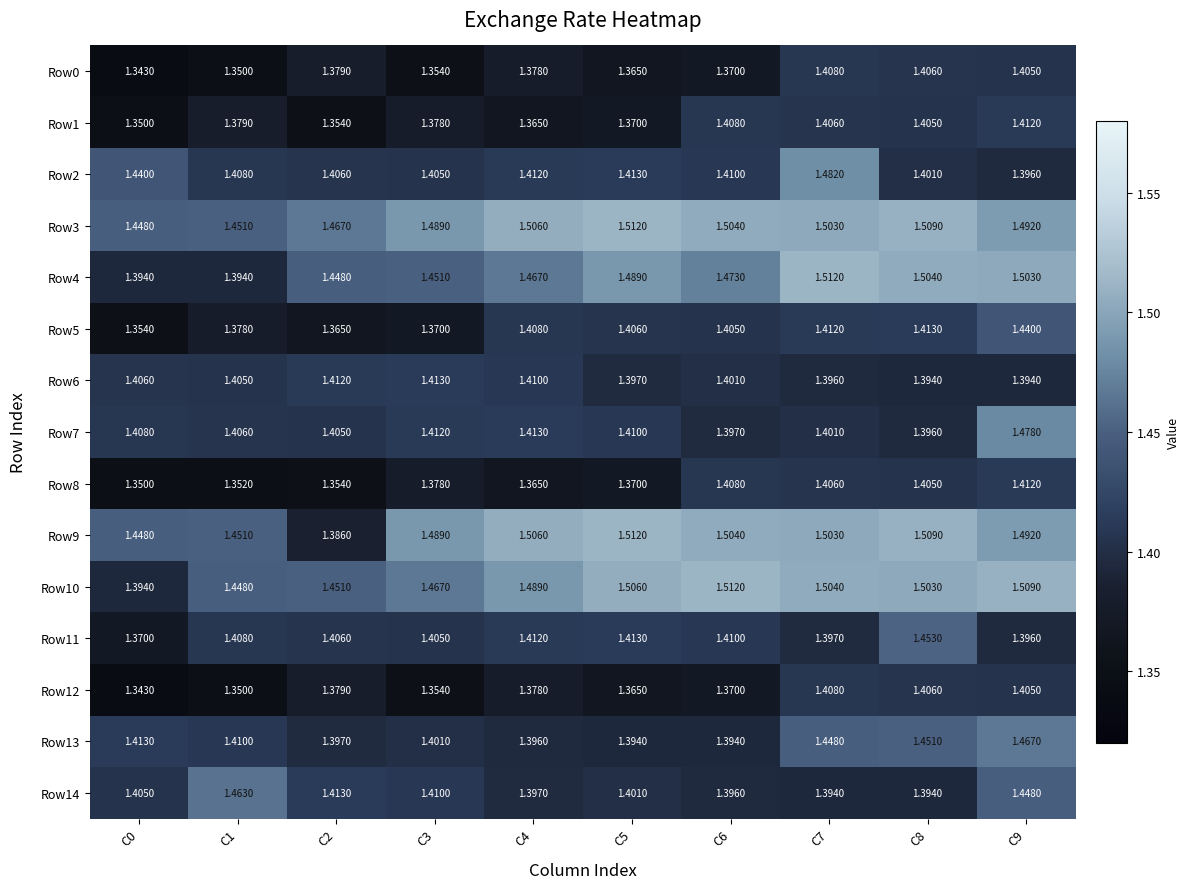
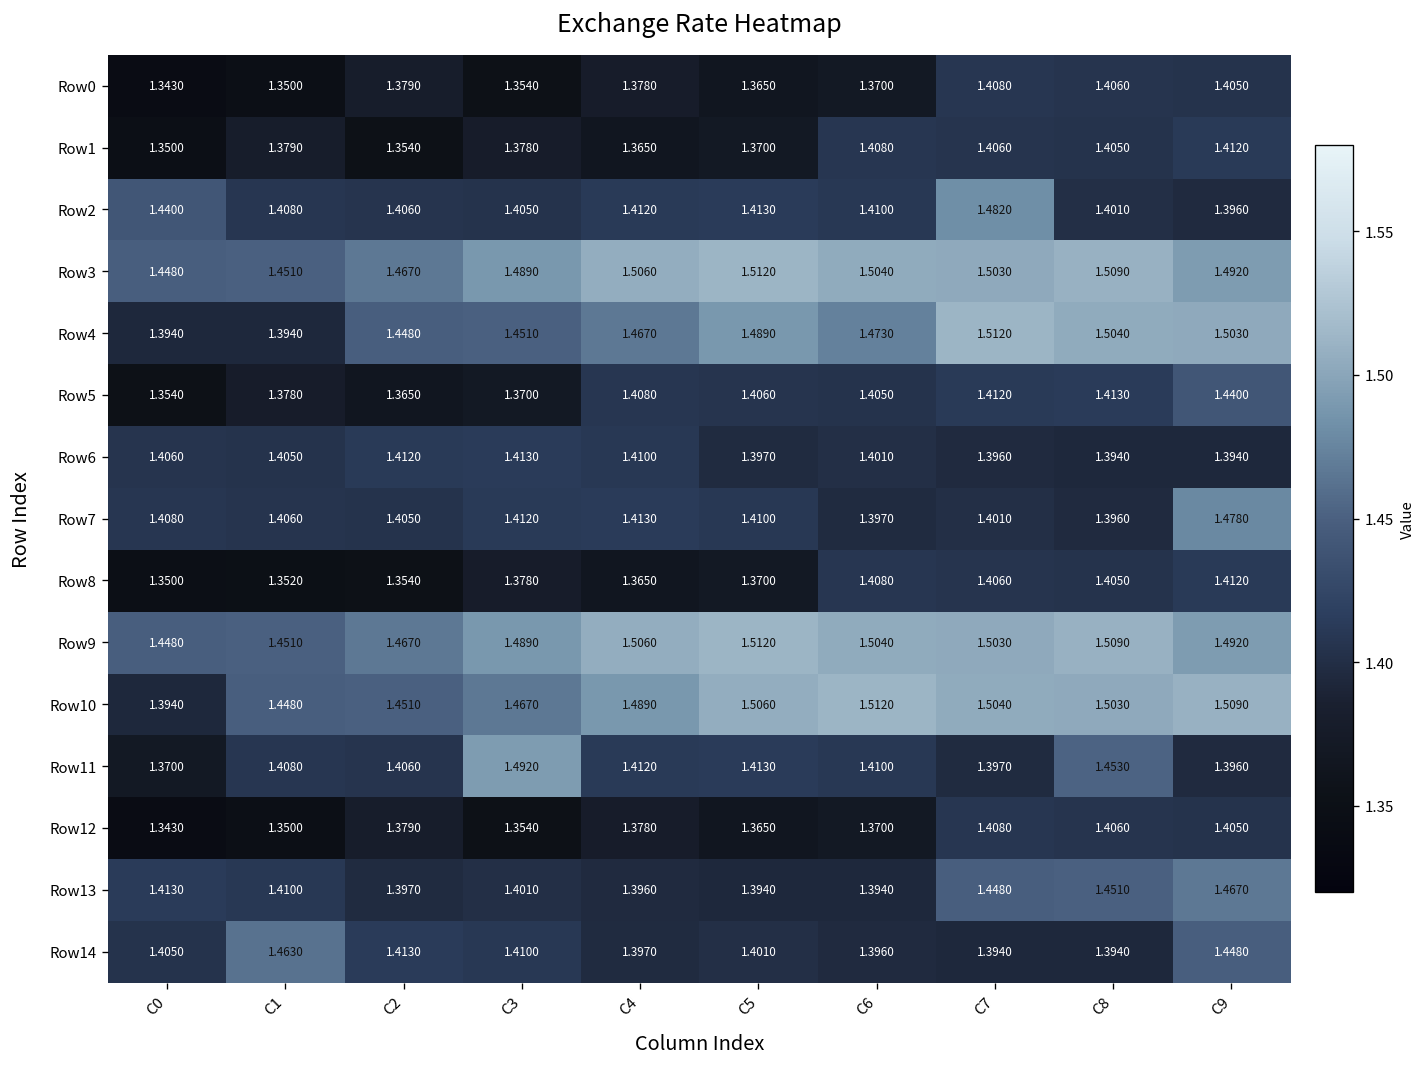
Row9, C2: 1.3860 -> 1.4670
Row11, C3: 1.4050 -> 1.4920
